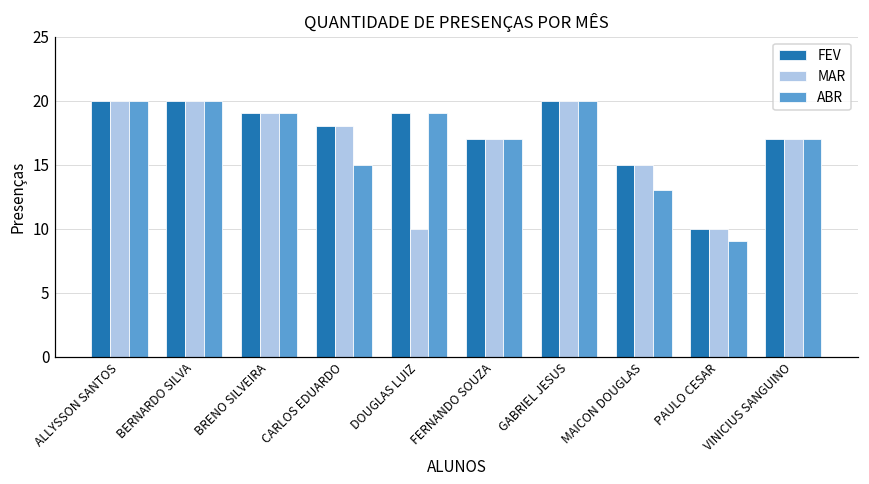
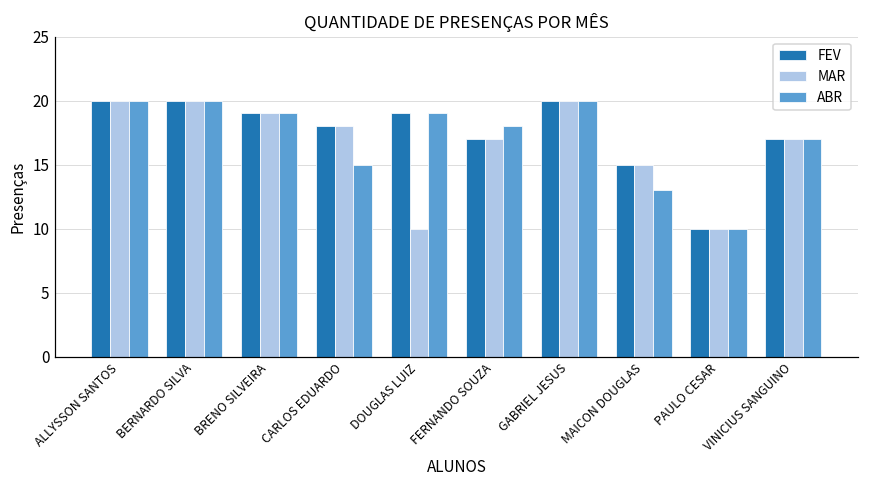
ABR, FERNANDO SOUZA: 17 -> 18
ABR, PAULO CESAR: 9 -> 10
